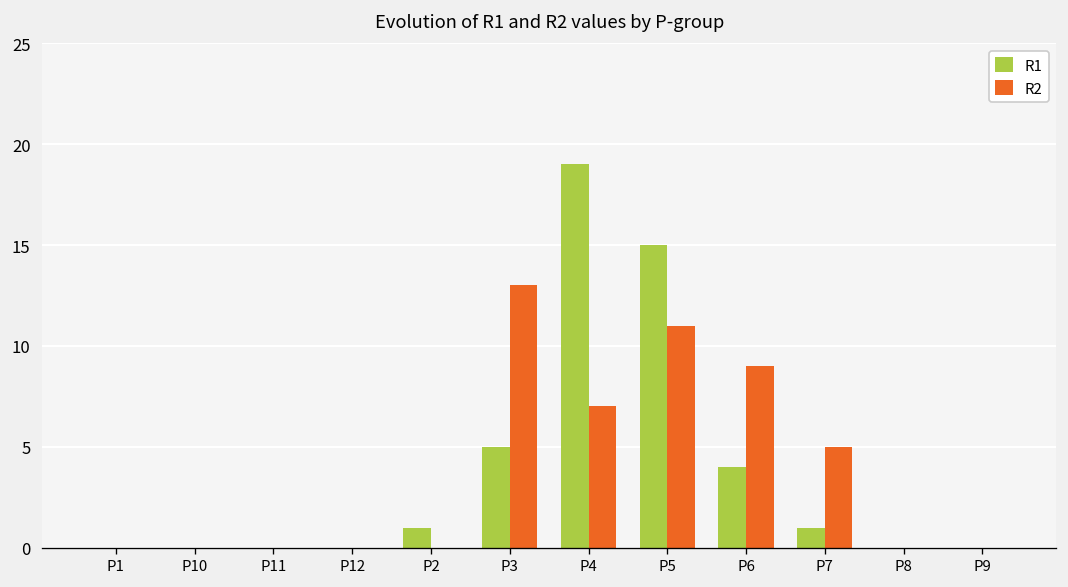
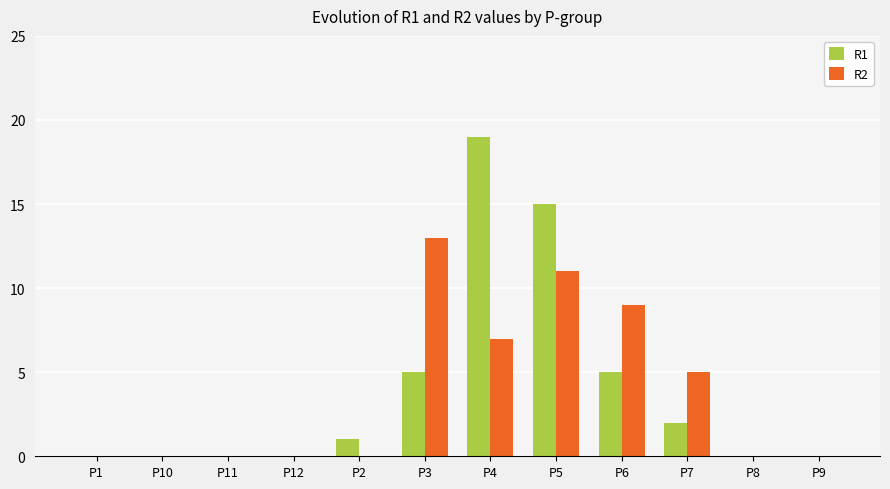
R1, P6: 4 -> 5
R1, P7: 1 -> 2
